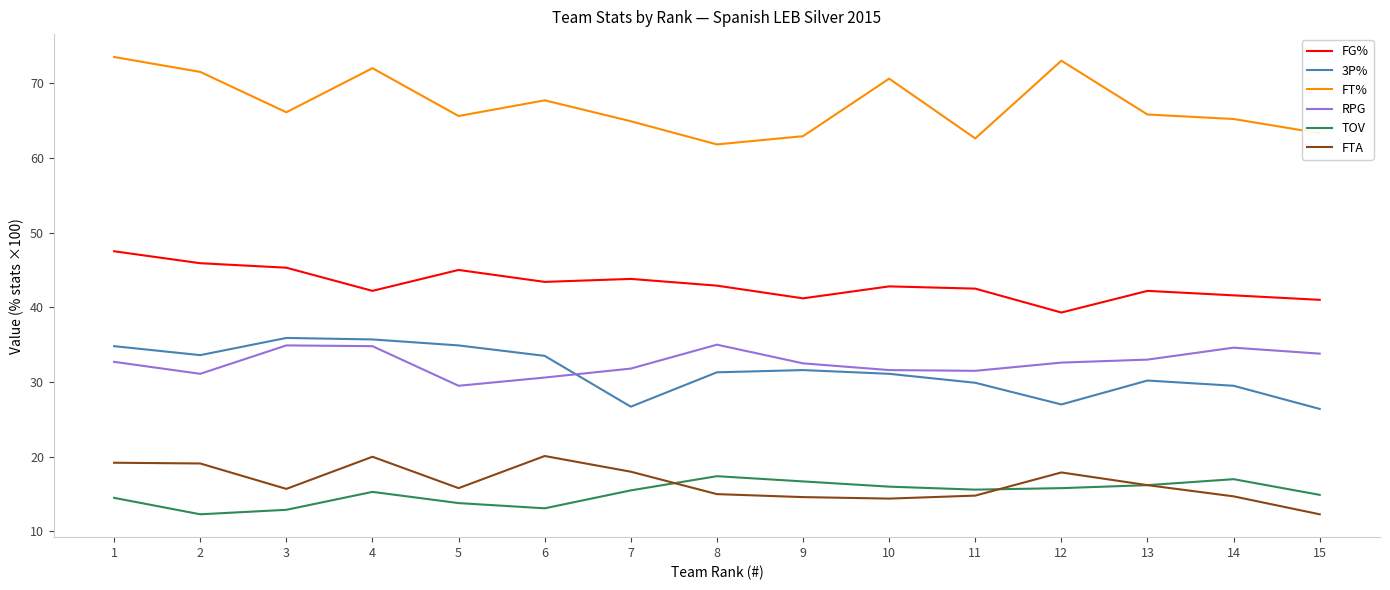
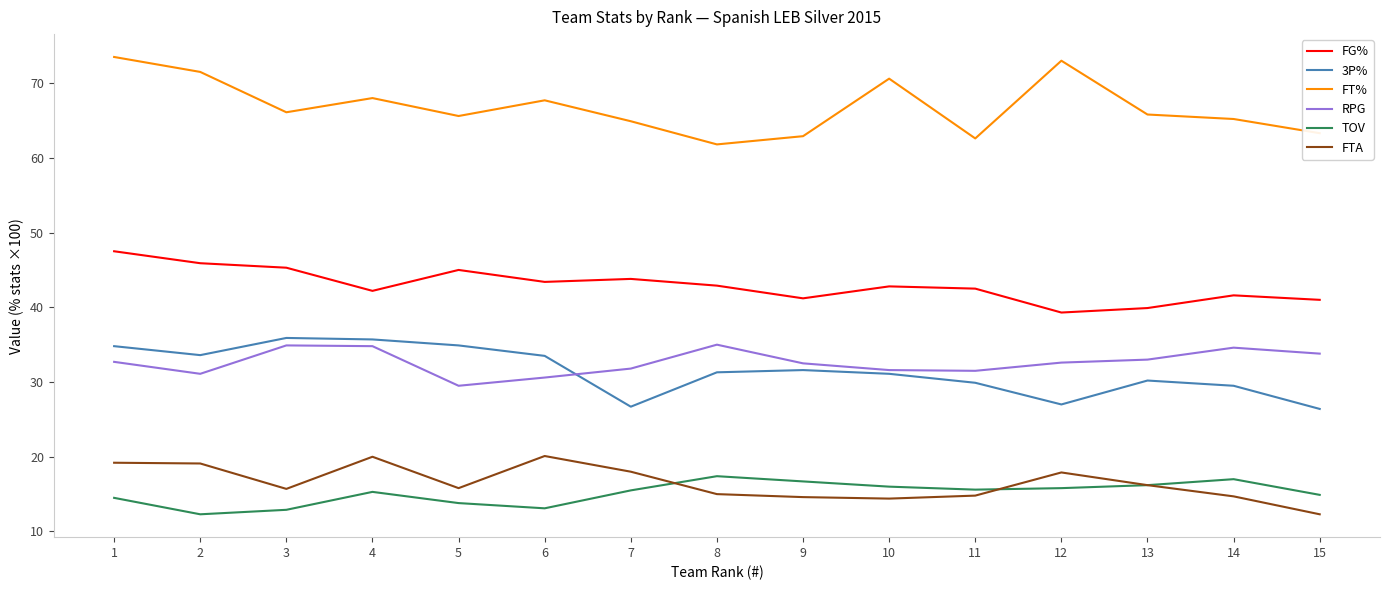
FT%, 4: 72 -> 68
FG%, 13: 42 -> 40
